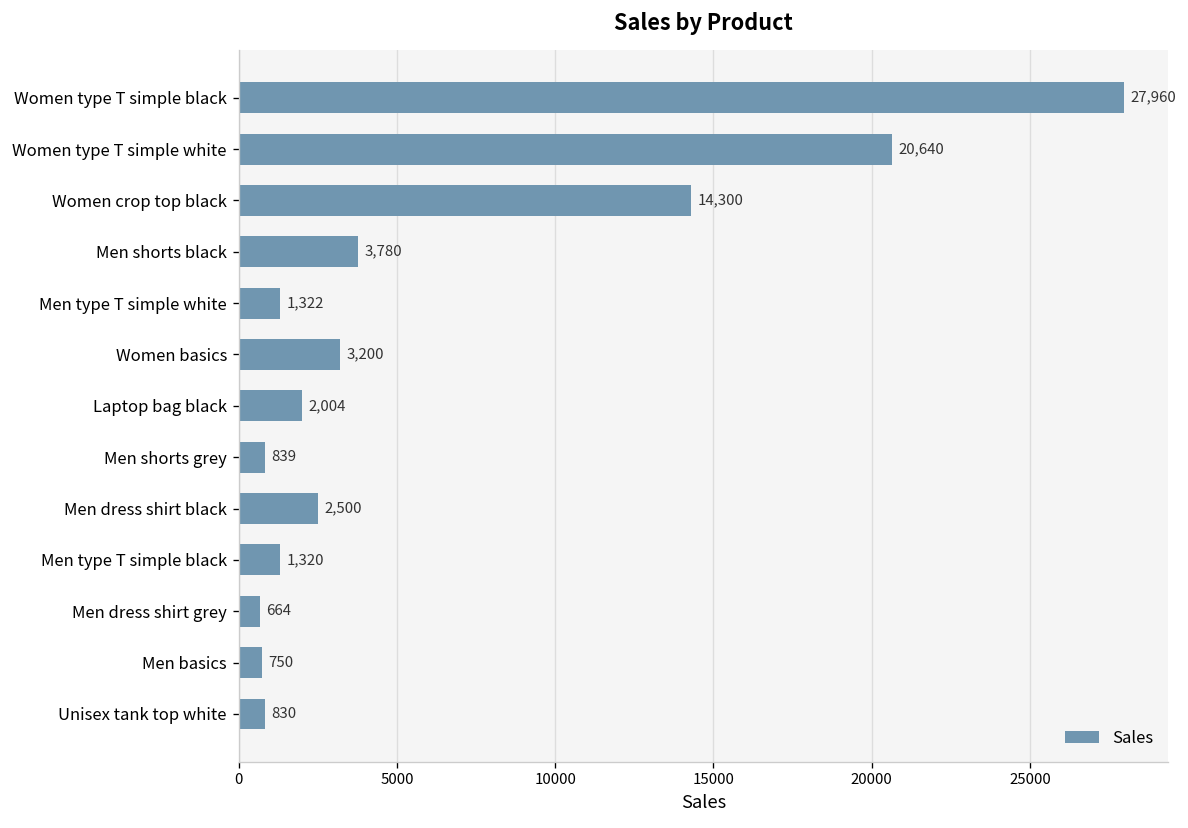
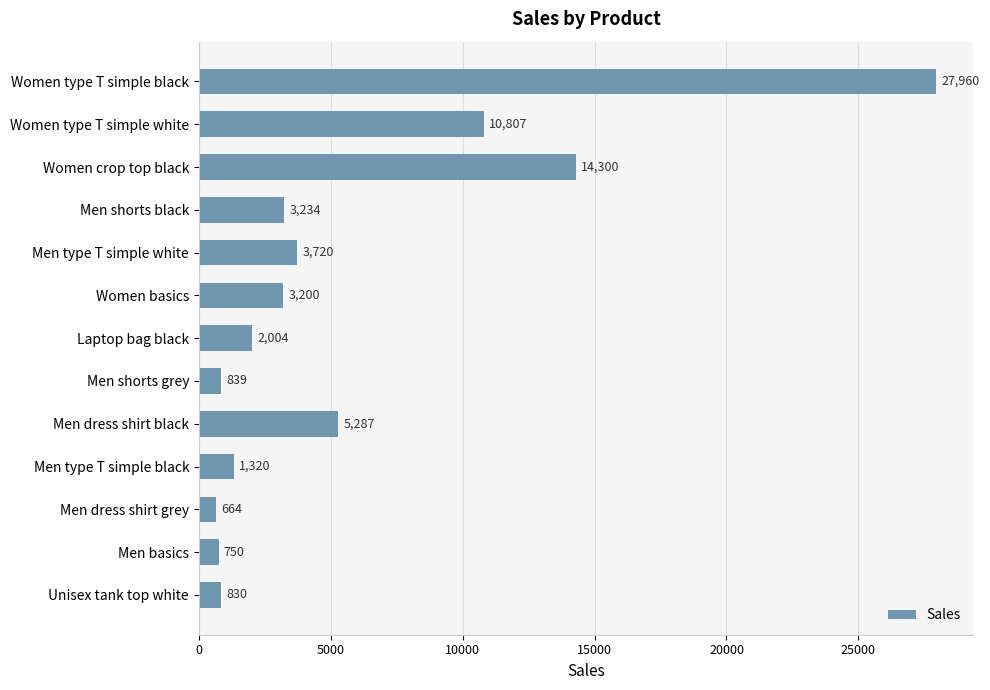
Women type T simple white: 20,640 -> 10,807
Men shorts black: 3,780 -> 3,234
Men type T simple white: 1,322 -> 3,720
Men dress shirt black: 2,500 -> 5,287
